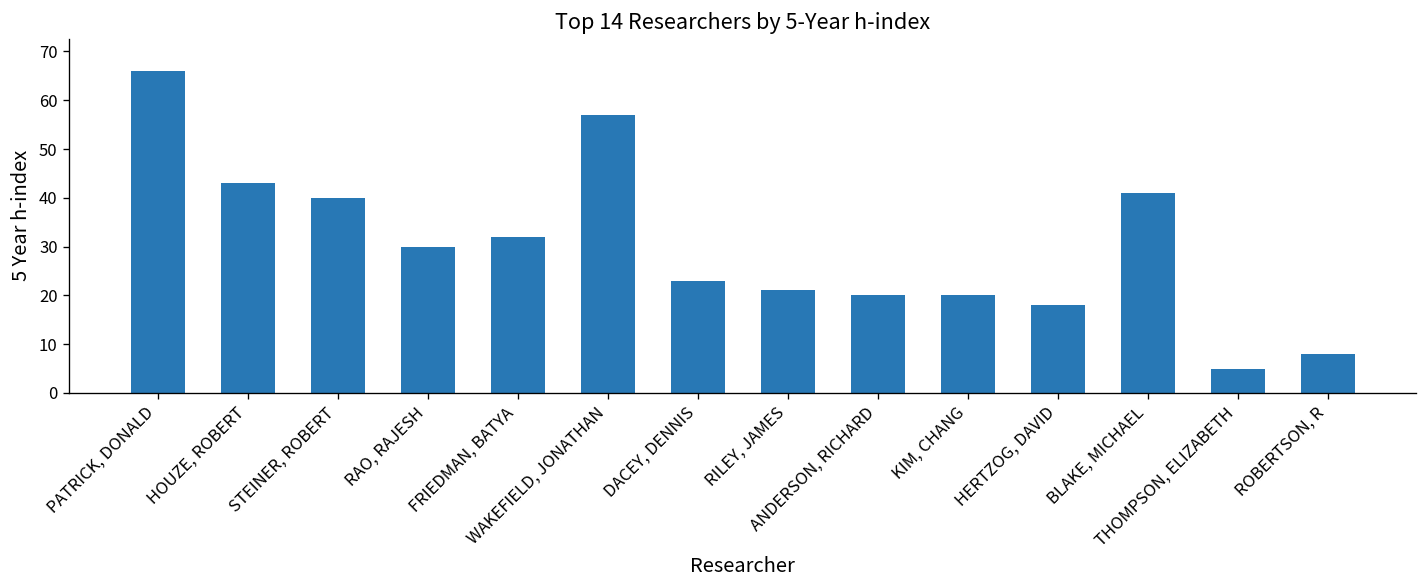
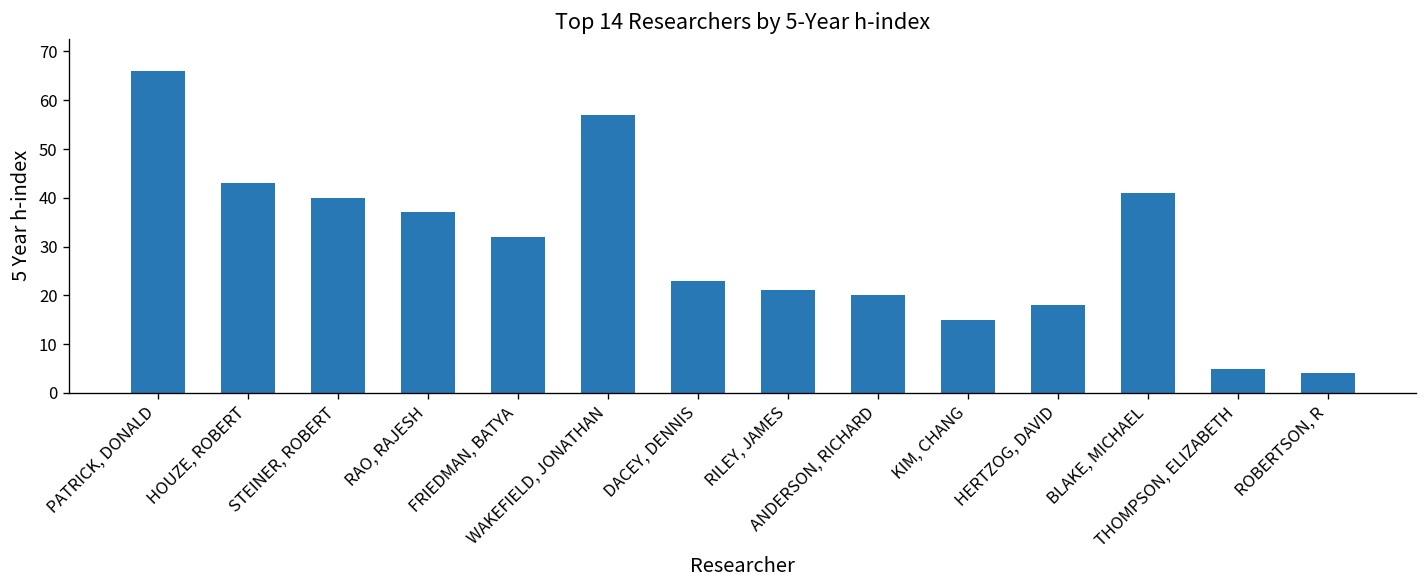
RAO, RAJESH: 30 -> 37
KIM, CHANG: 20 -> 15
ROBERTSON, R: 8 -> 4
